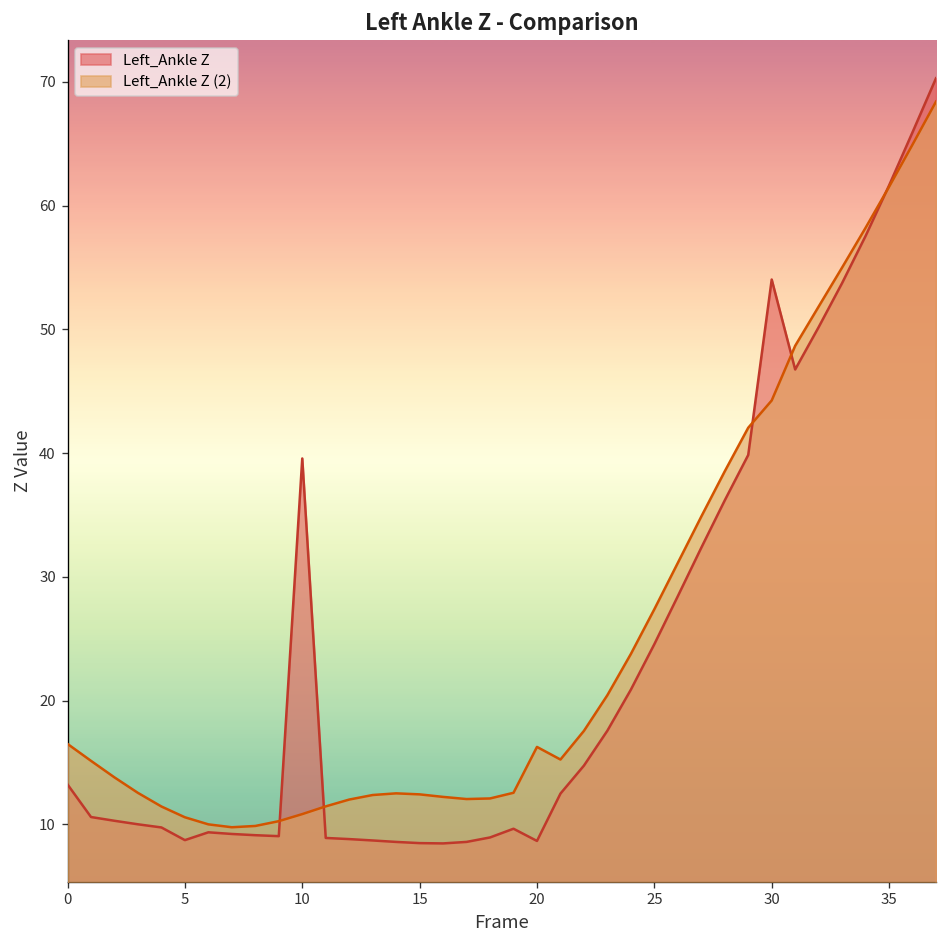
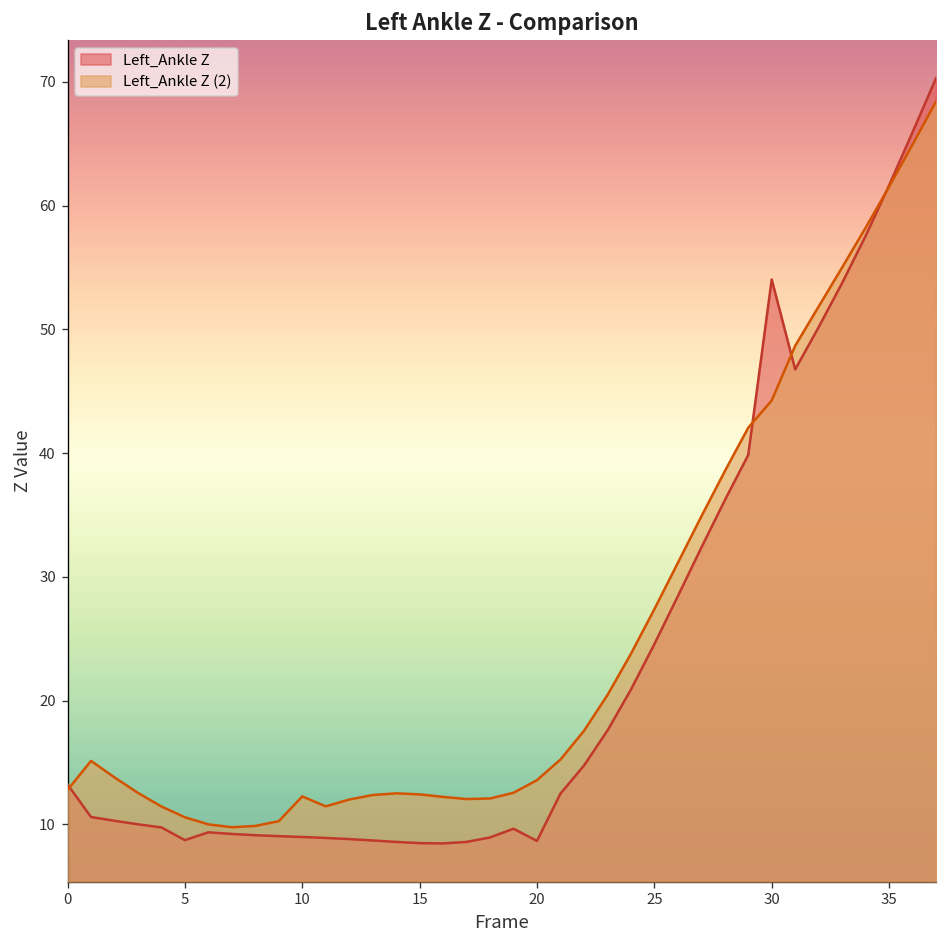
Left_Ankle Z (2), 0: 16.5 -> 12.8
Left_Ankle Z, 10: 39.6 -> 9.0
Left_Ankle Z (2), 10: 10.8 -> 12.3
Left_Ankle Z (2), 20: 16.3 -> 13.6
